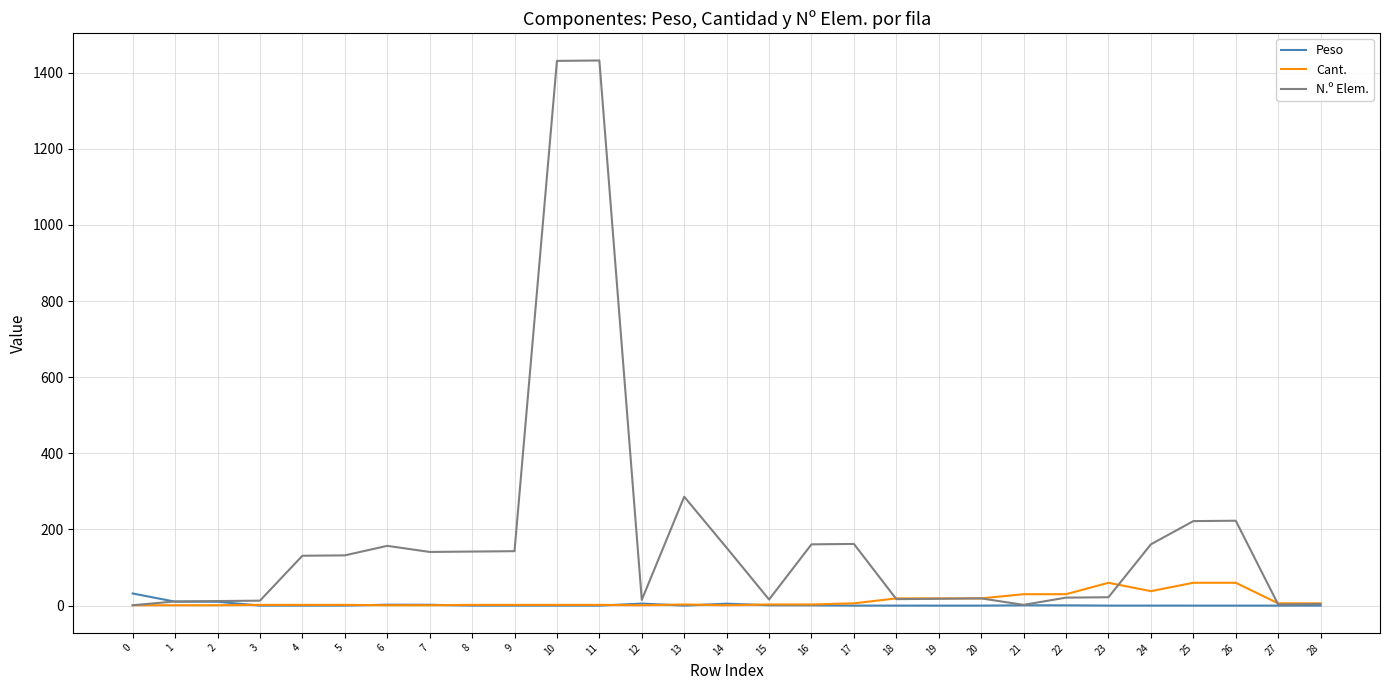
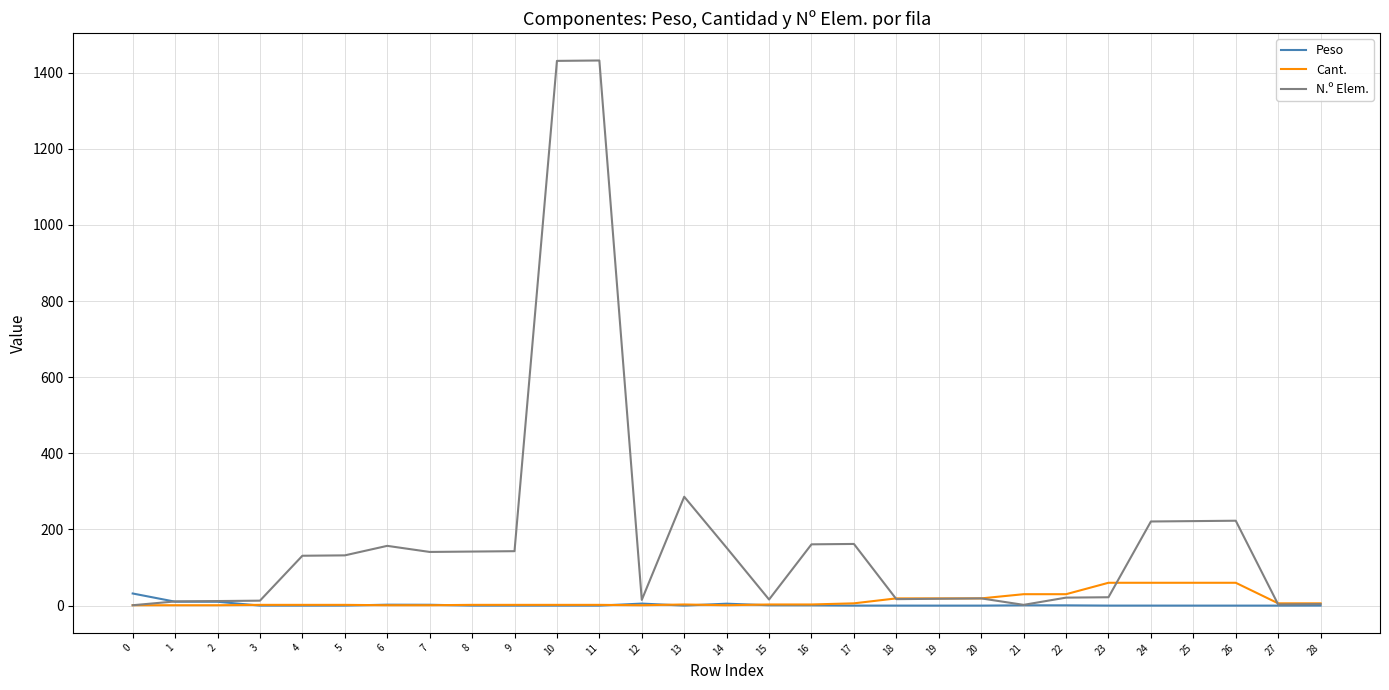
Cant., 24: 40 -> 60
N.º Elem., 24: 160 -> 220
